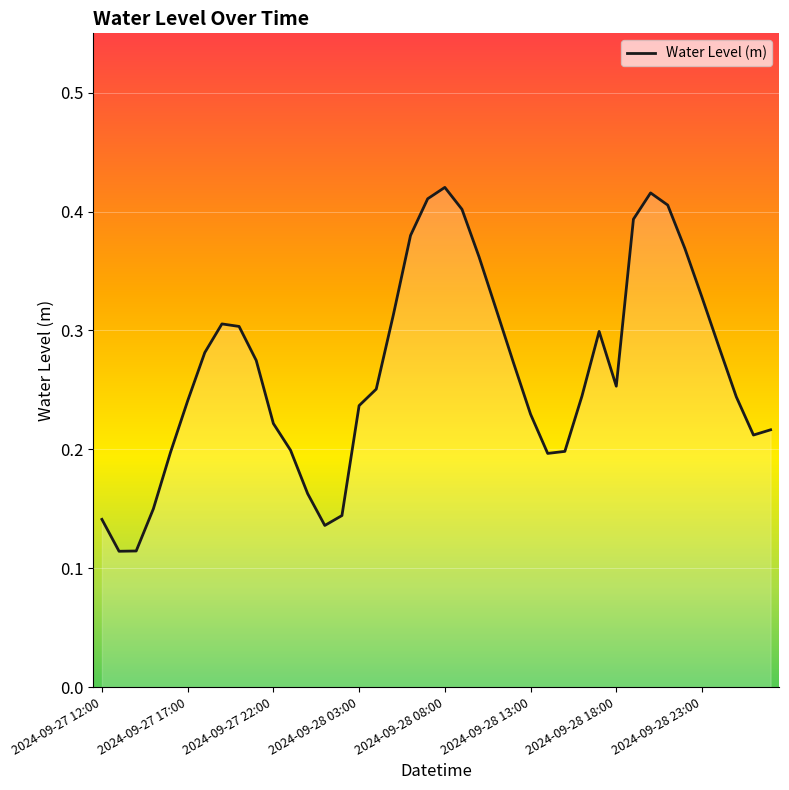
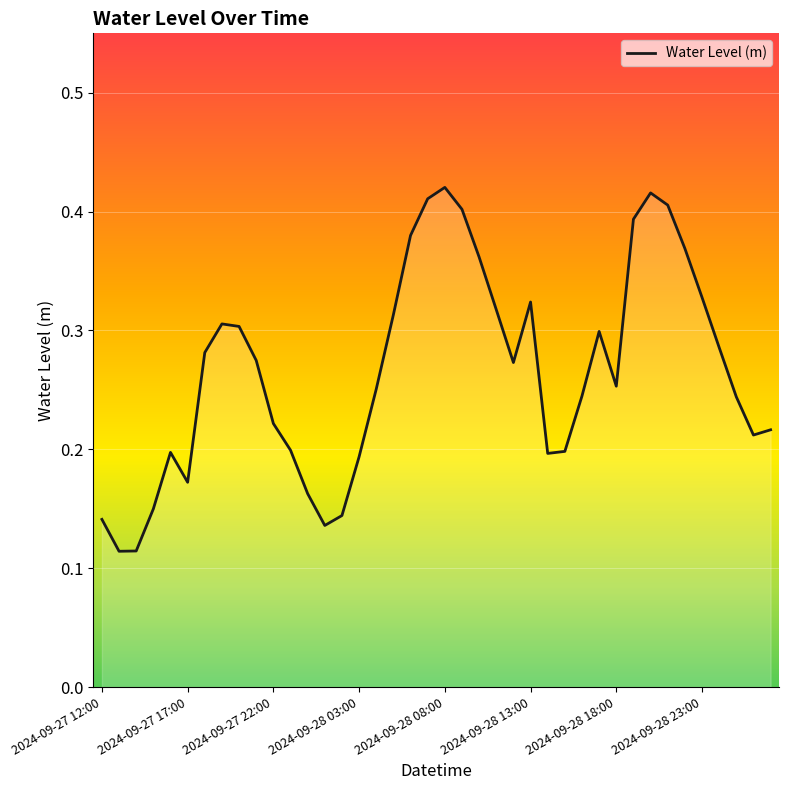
2024-09-27 17:00: 0.241 -> 0.172
2024-09-28 03:00: 0.237 -> 0.194
2024-09-28 13:00: 0.230 -> 0.324
